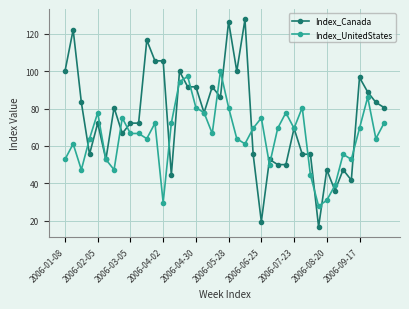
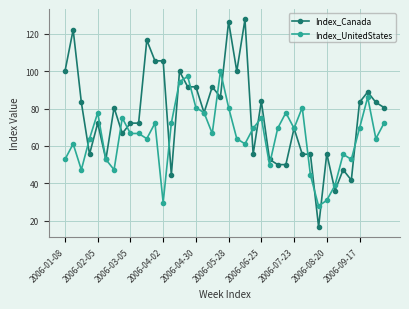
Index_Canada, 2006-06-25: 19 -> 84
Index_Canada, 2006-08-20: 47 -> 56
Index_Canada, 2006-09-17: 97 -> 83
